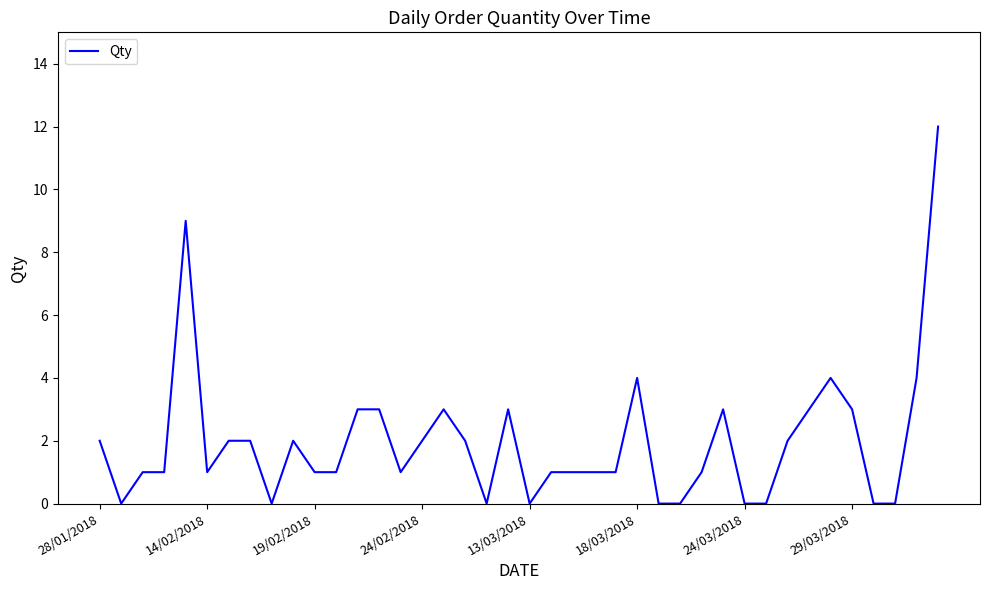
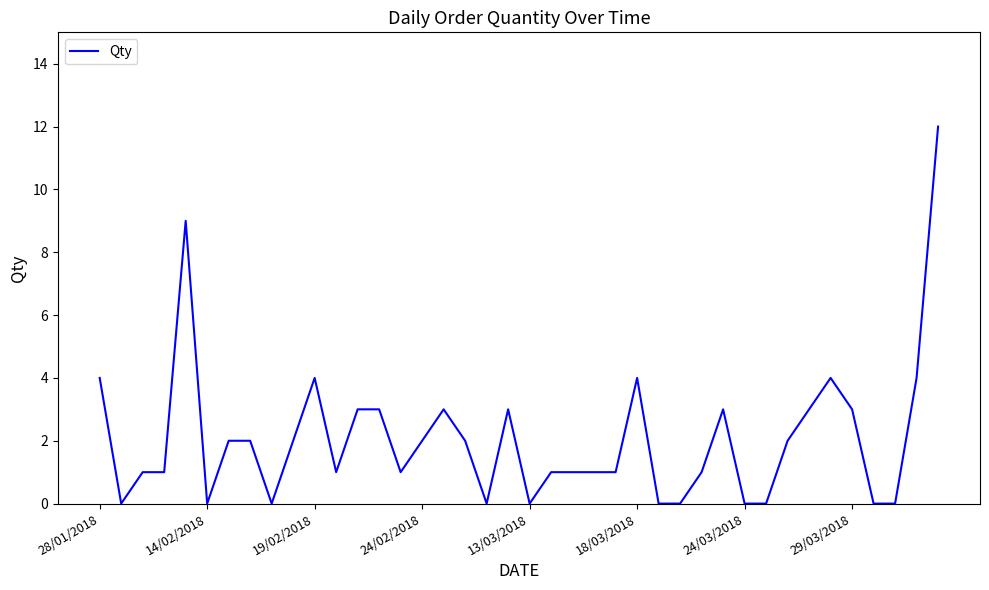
28/01/2018: 2 -> 4
14/02/2018: 1 -> 0
19/02/2018: 1 -> 4
